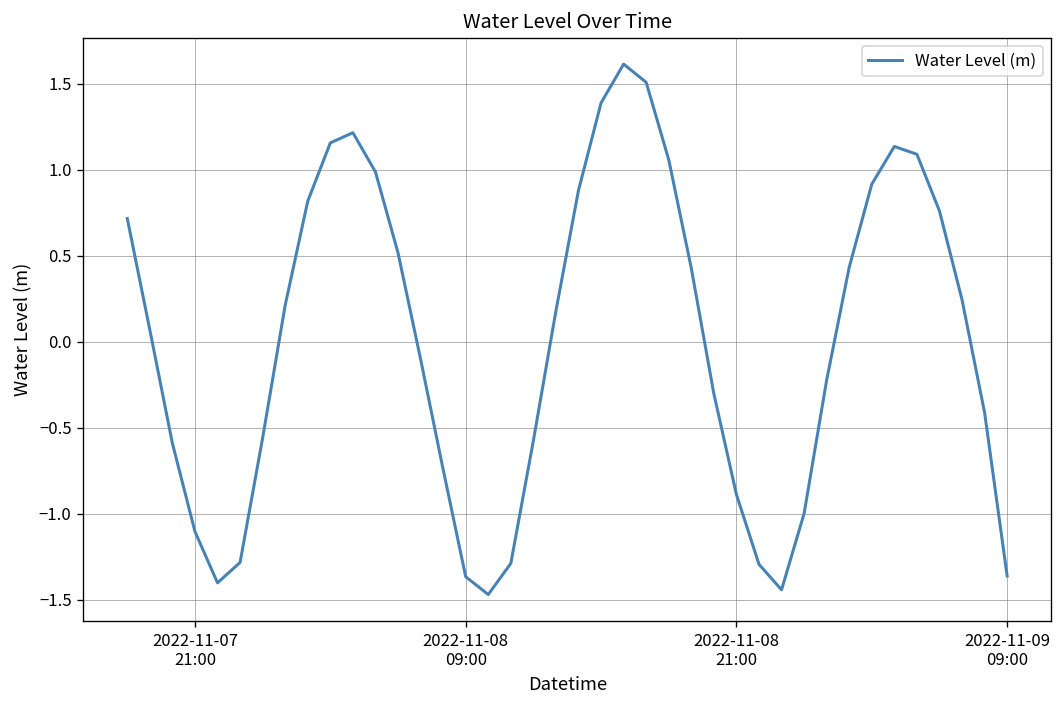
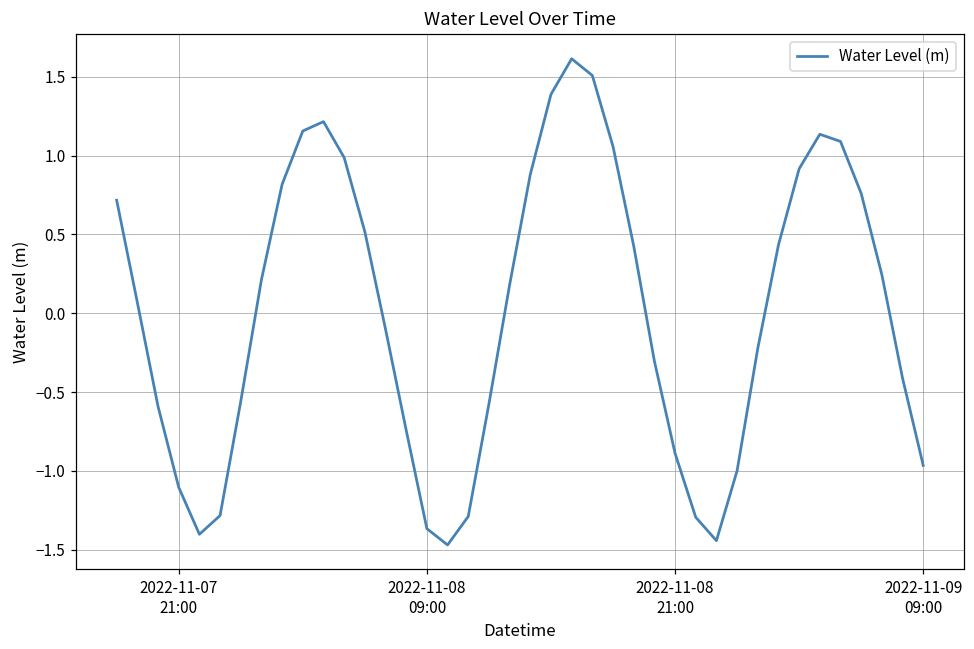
2022-11-09 09:00: -1.36 -> -0.97
